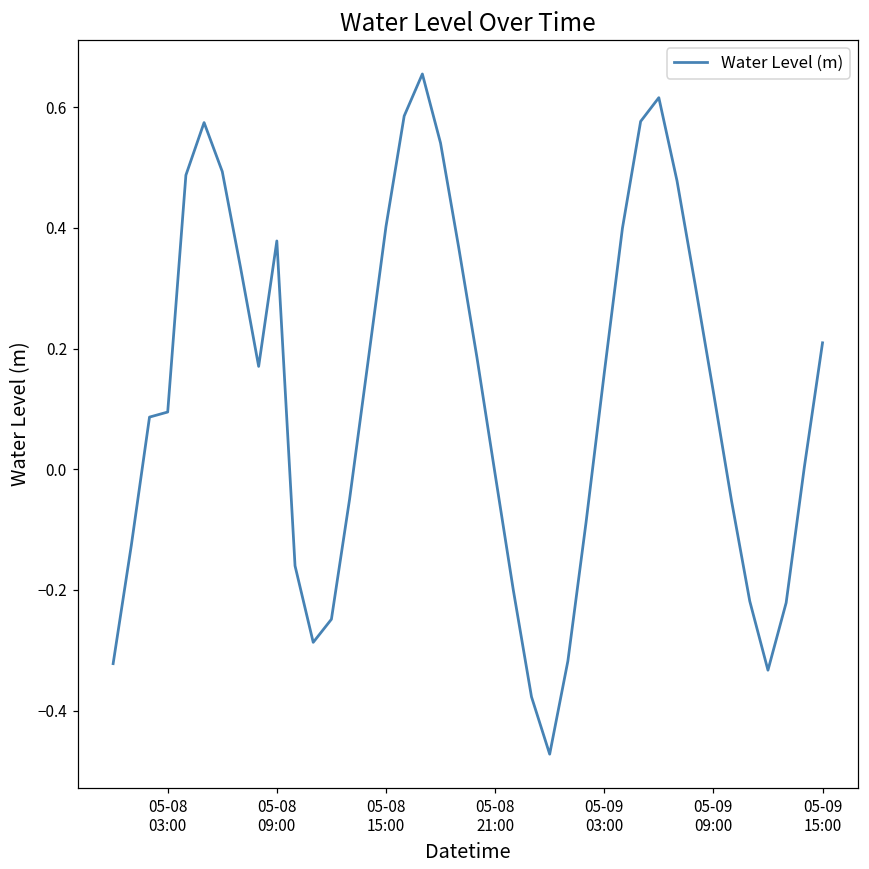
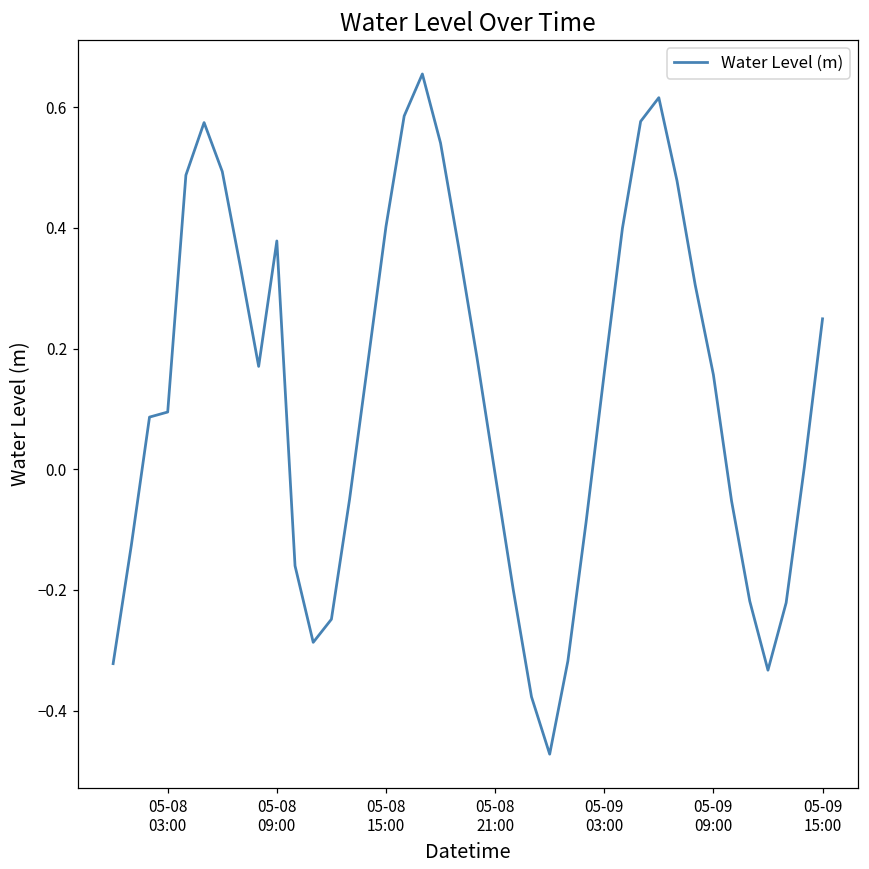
05-09 09:00: 0.13 -> 0.16
05-09 15:00: 0.21 -> 0.25
